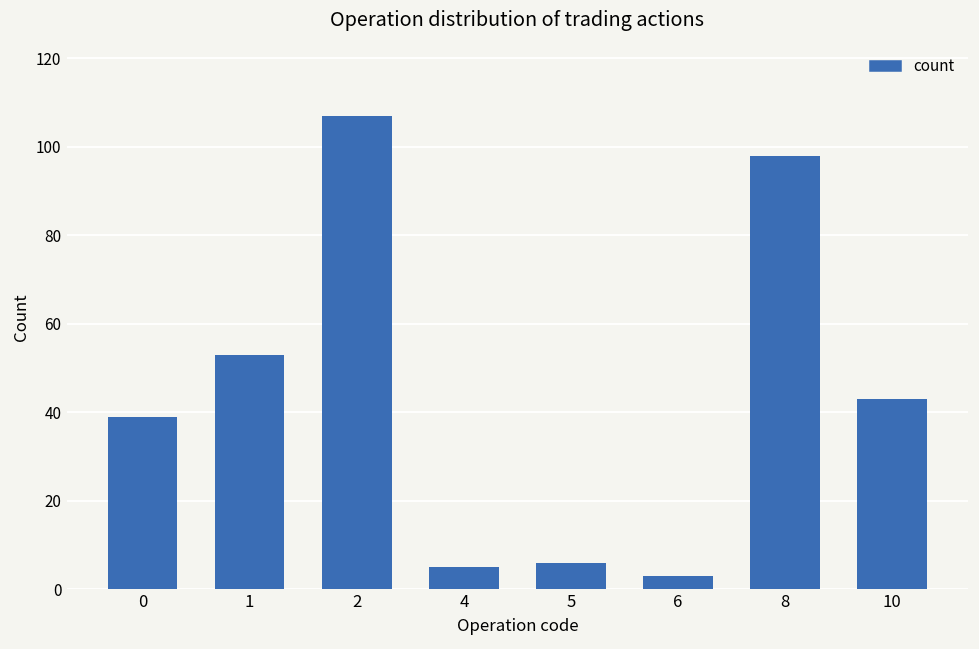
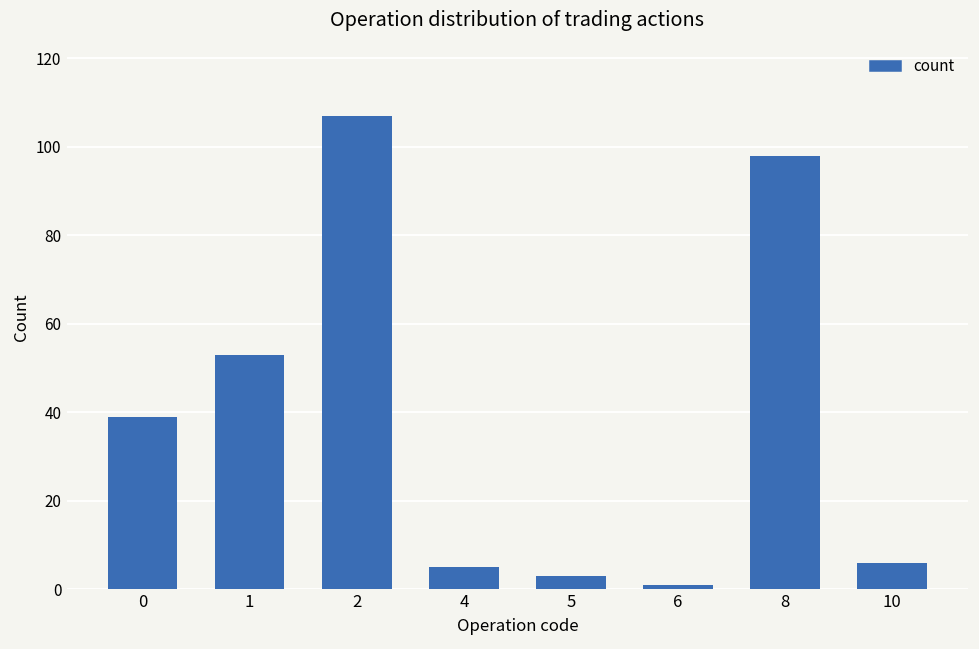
5: 6 -> 3
6: 3 -> 1
10: 43 -> 6
